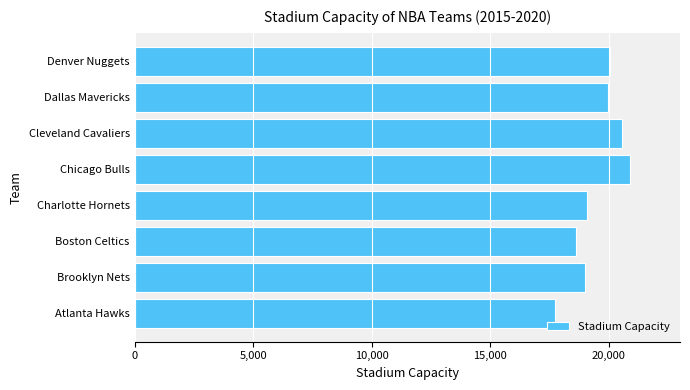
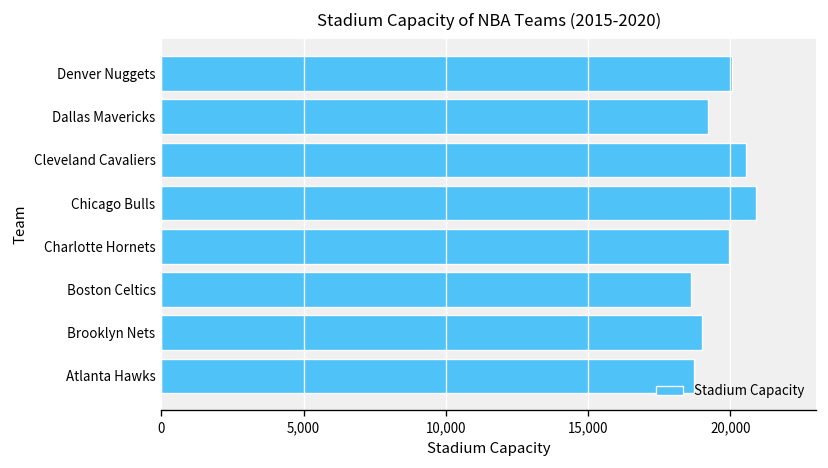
Dallas Mavericks: 20,000 -> 19,200
Charlotte Hornets: 19,100 -> 20,000
Atlanta Hawks: 17,700 -> 18,700
